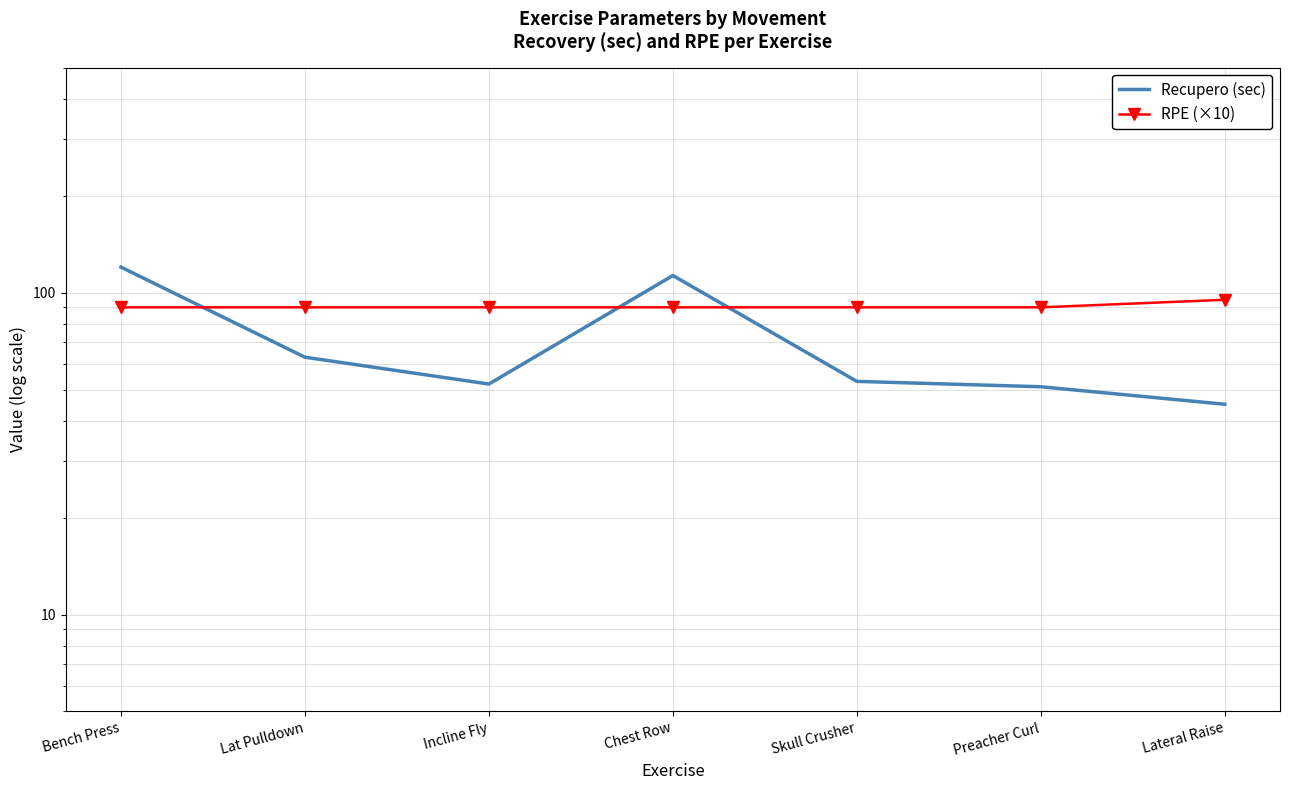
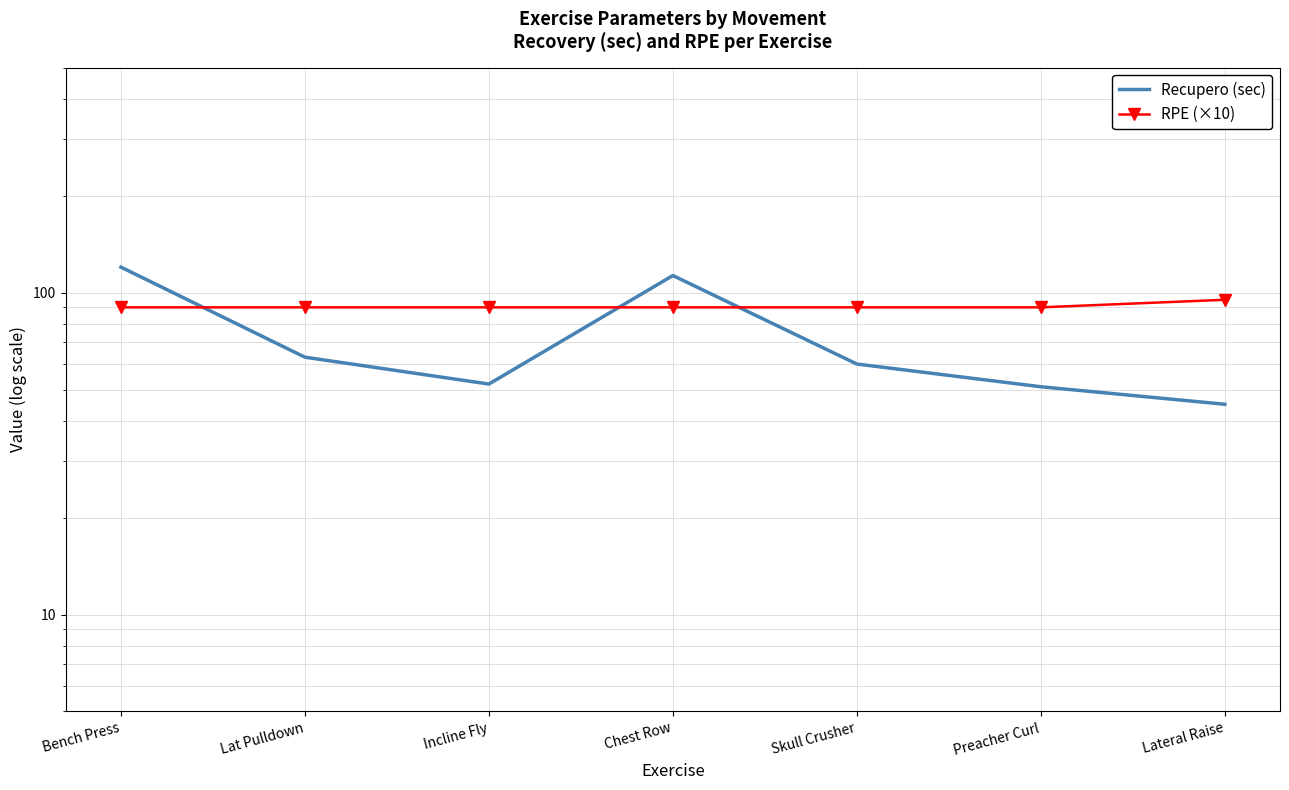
Recupero (sec), Skull Crusher: 53 -> 60
